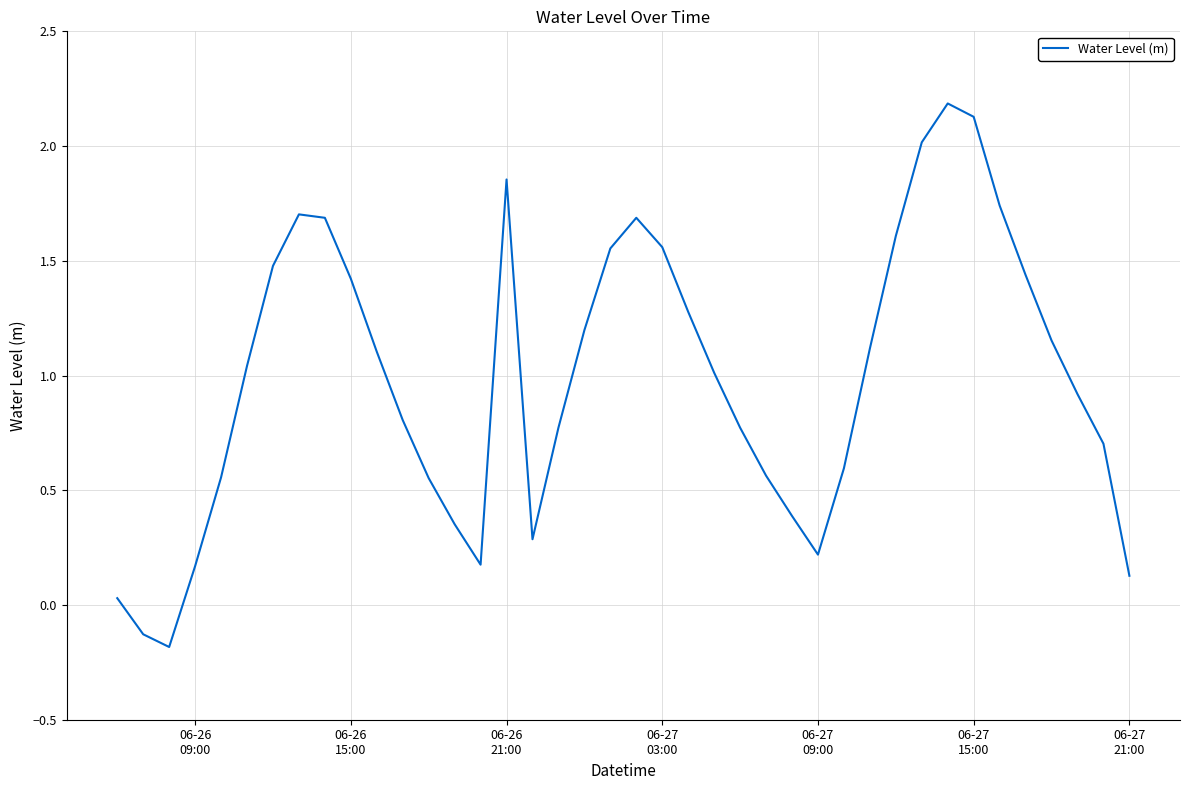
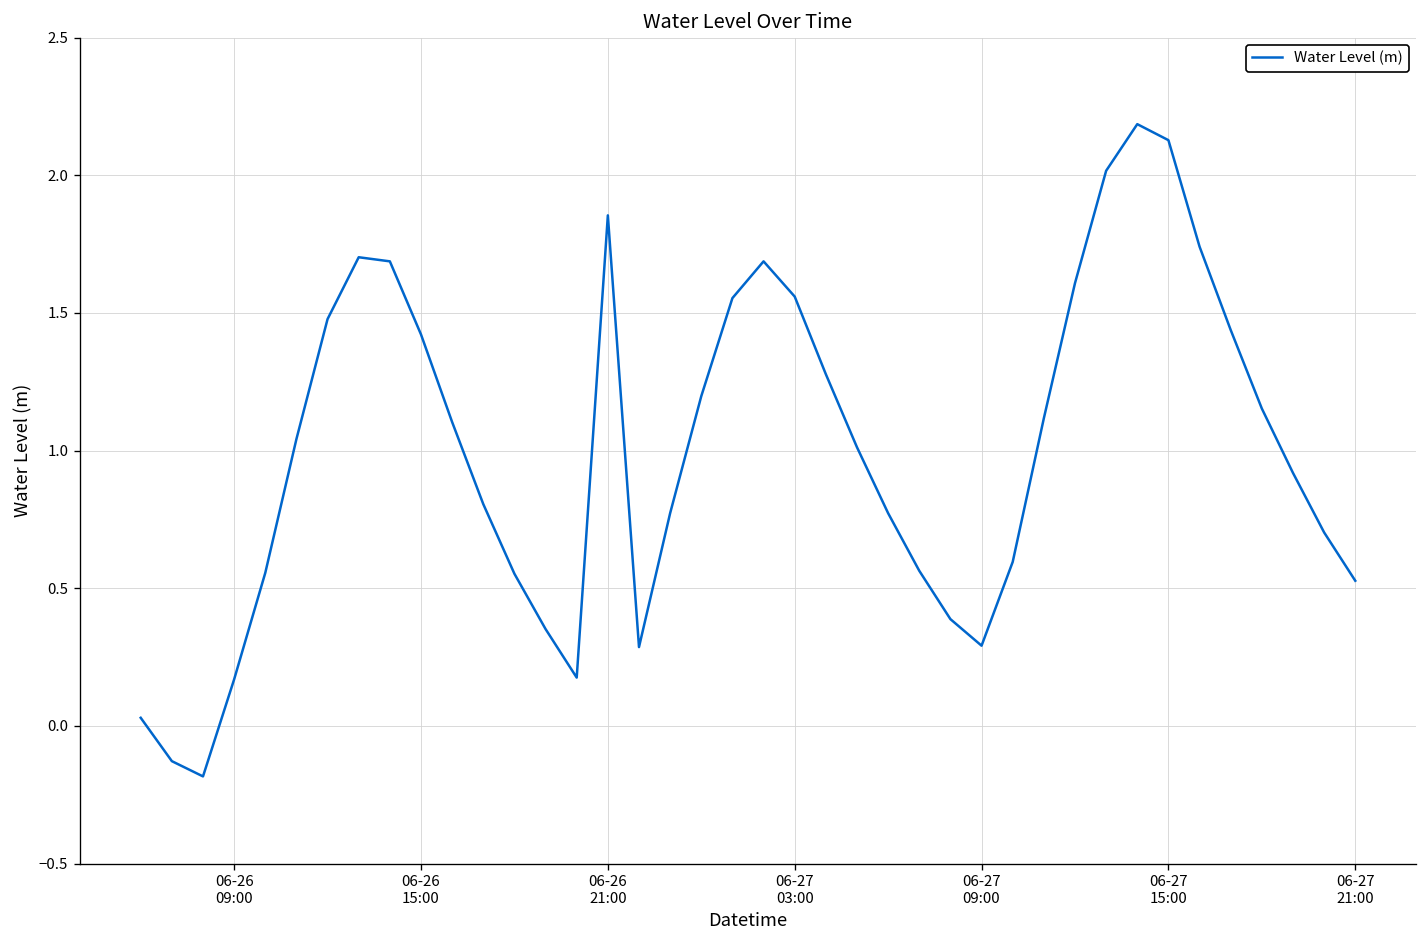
06-27 09:00: 0.22 -> 0.29
06-27 21:00: 0.13 -> 0.53
